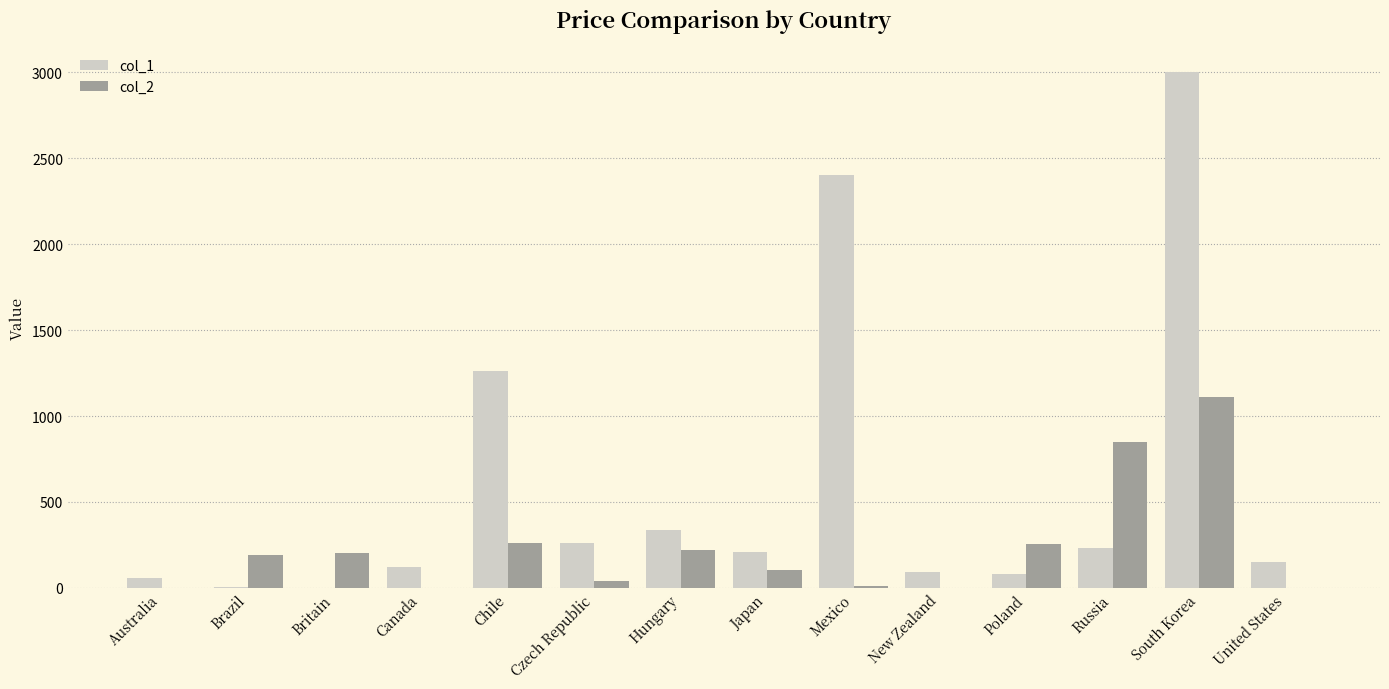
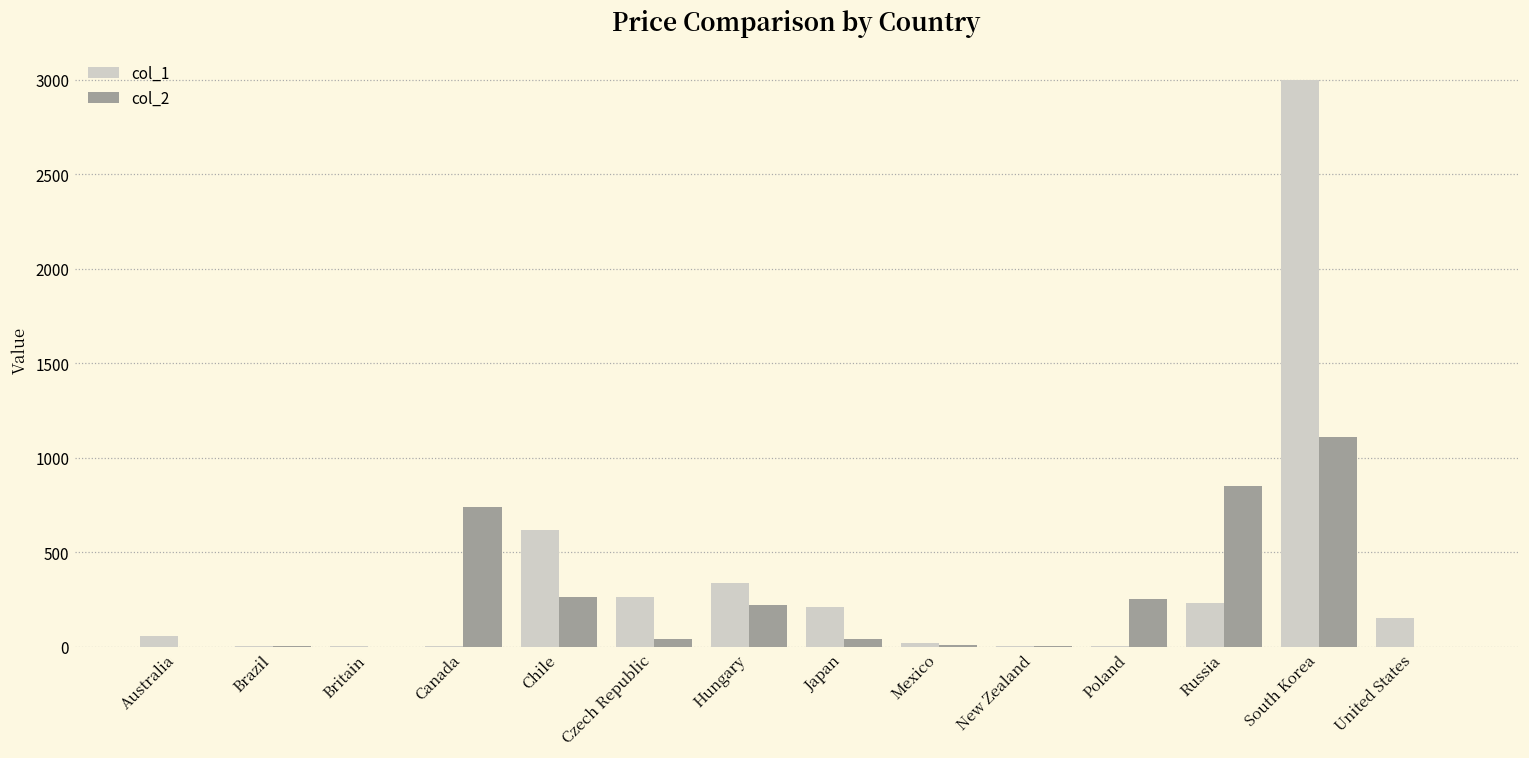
col_2, Brazil: 190 -> 0
col_2, Britain: 200 -> 0
col_1, Canada: 120 -> 0
col_2, Canada: 0 -> 740
col_1, Chile: 1260 -> 620
col_2, Japan: 110 -> 40
col_1, Mexico: 2400 -> 20
col_1, New Zealand: 90 -> 0
col_1, Poland: 80 -> 10
